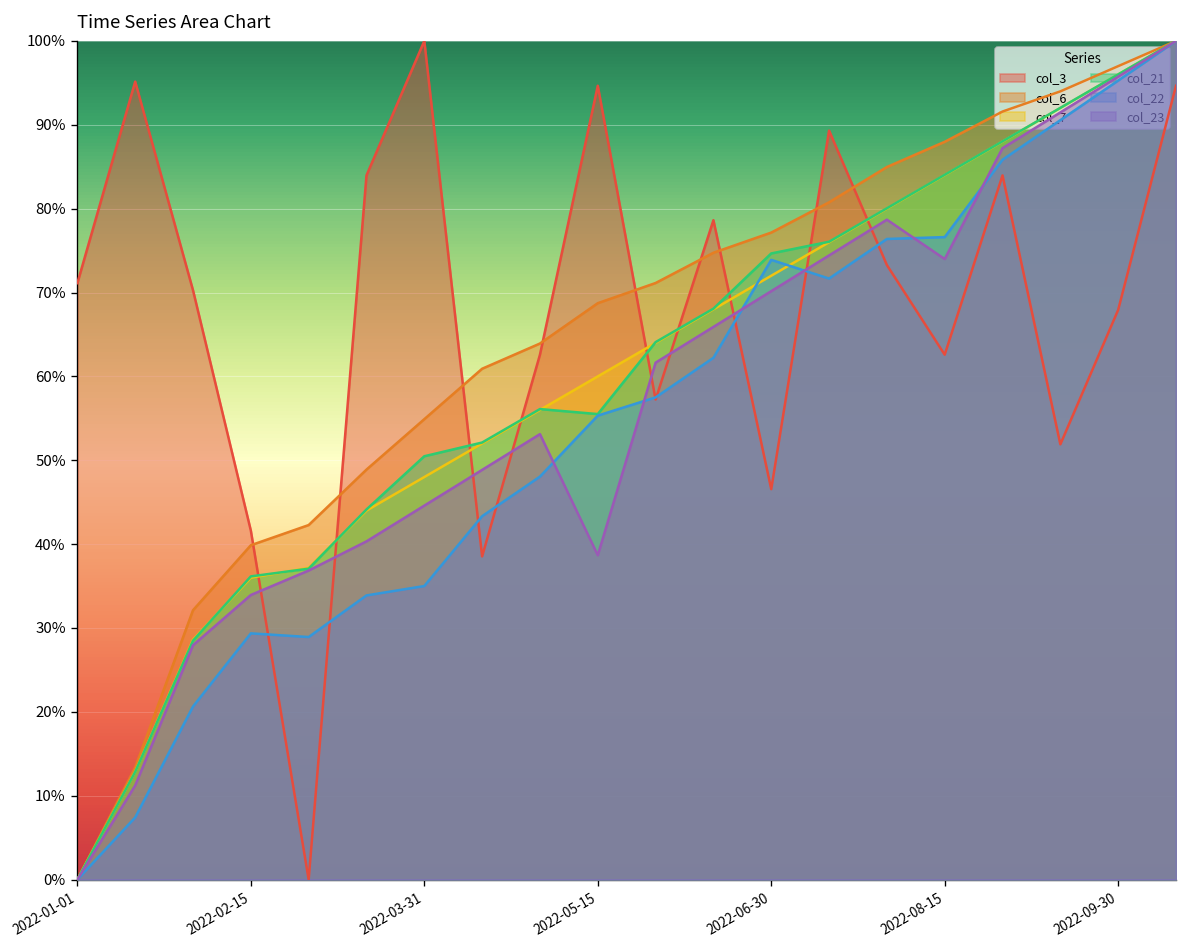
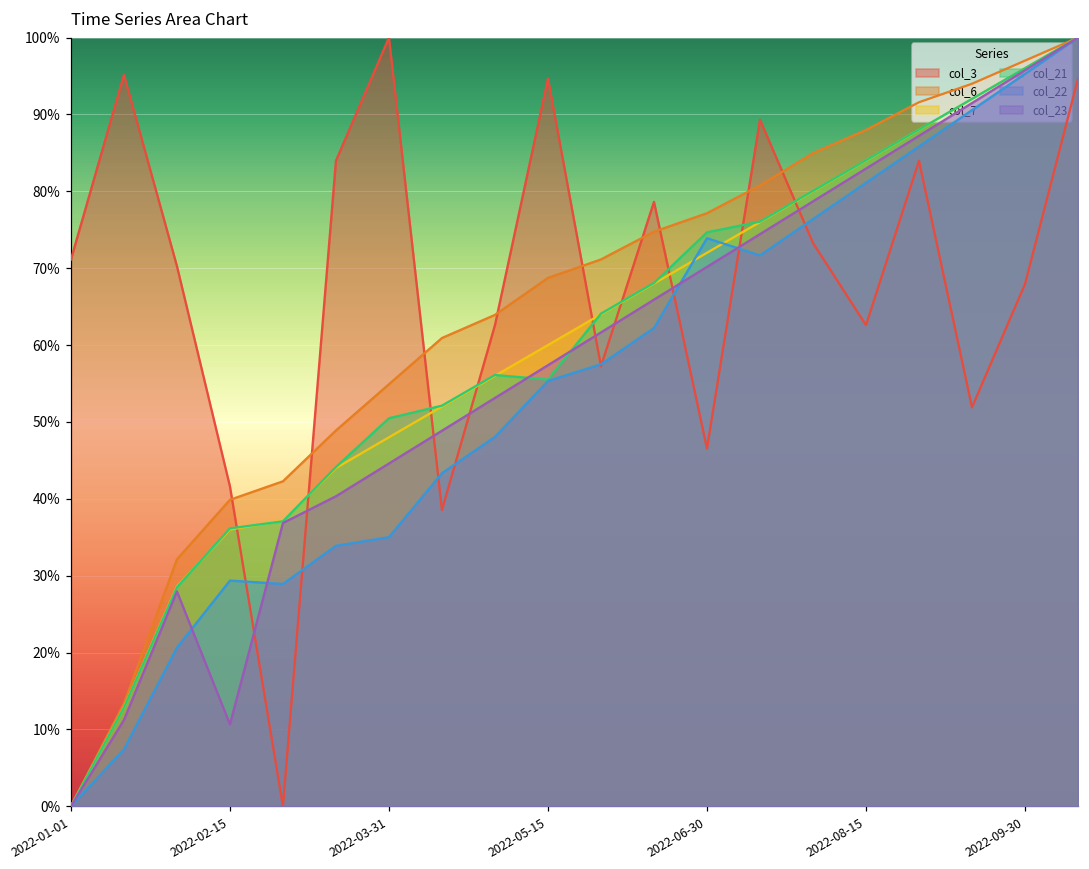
col_23, 2022-02-15: 34% -> 11%
col_23, 2022-05-15: 39% -> 57%
col_22, 2022-08-15: 77% -> 81%
col_23, 2022-08-15: 74% -> 83%
